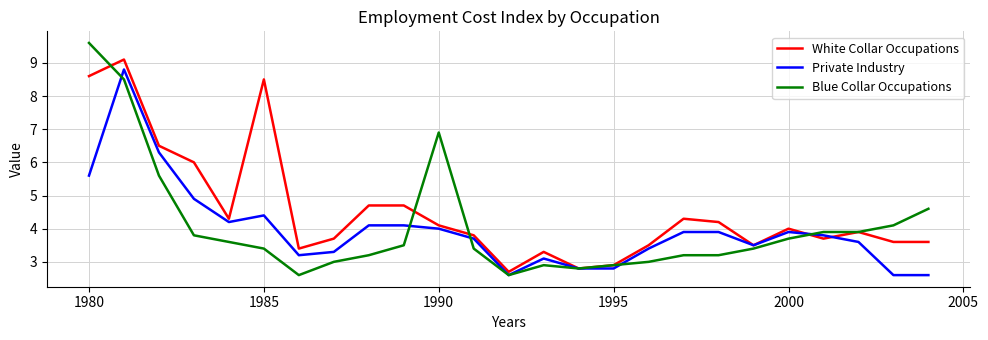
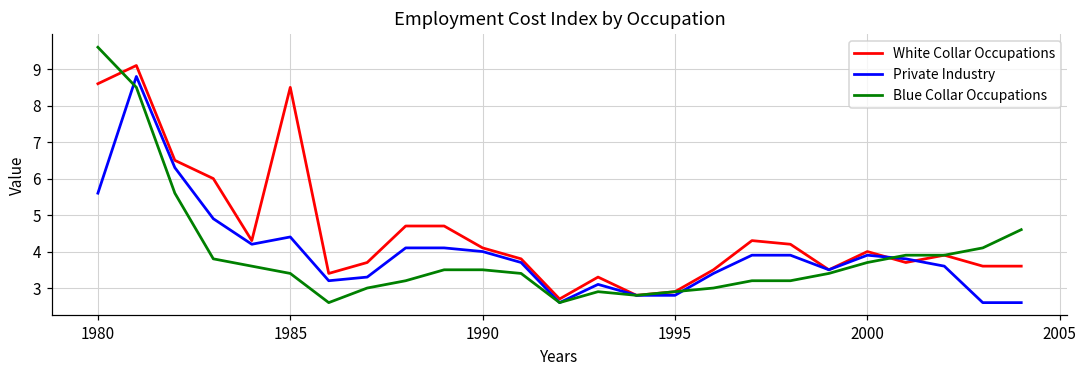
Blue Collar Occupations, 1990: 6.9 -> 3.5
